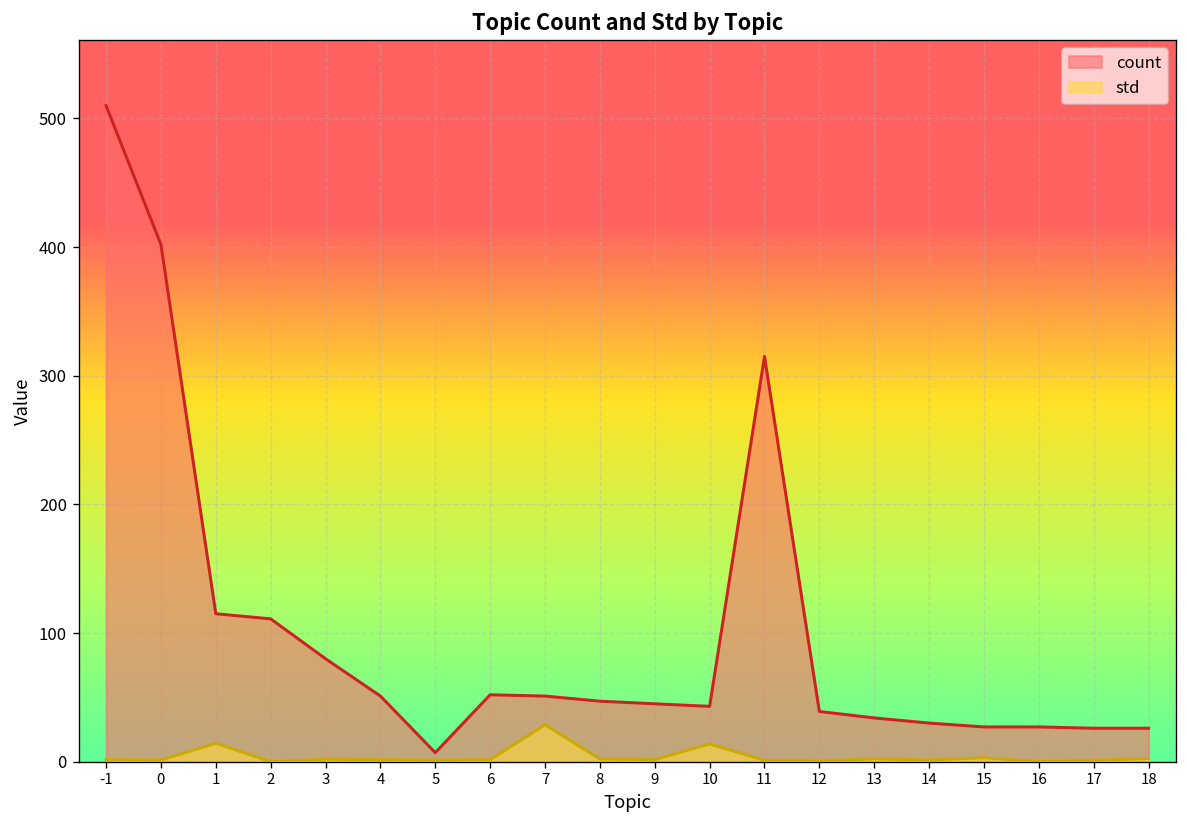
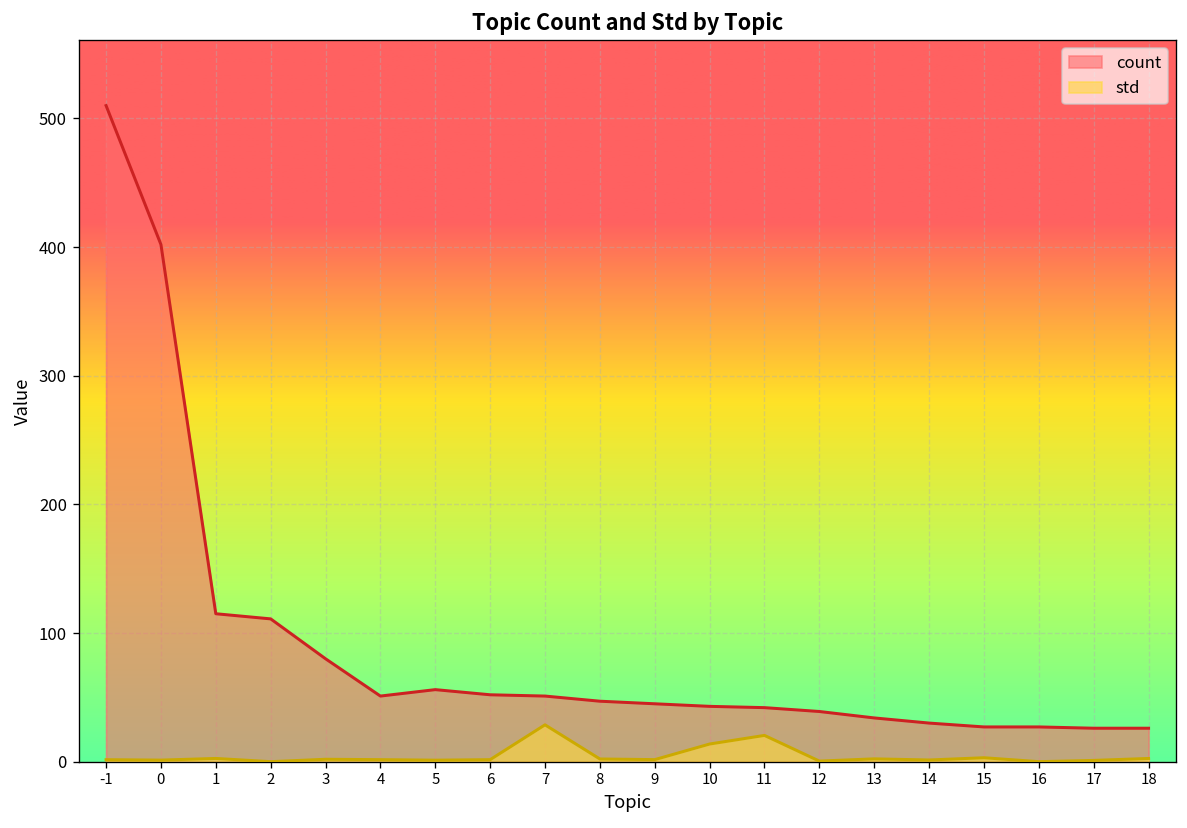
std, 1: 14 -> 3
count, 5: 7 -> 56
count, 11: 315 -> 42
std, 11: 1 -> 20
